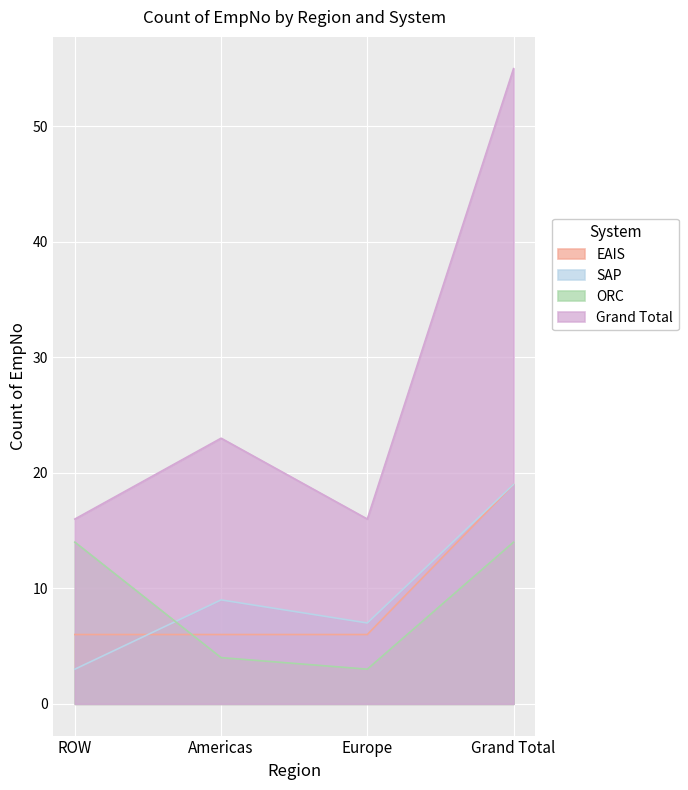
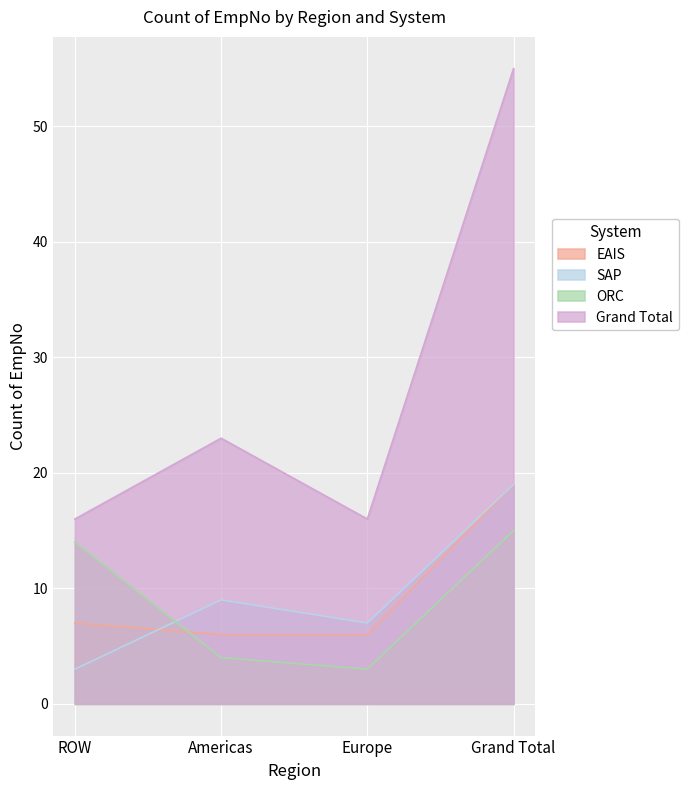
EAIS, ROW: 6 -> 7
ORC, Grand Total: 14 -> 15
